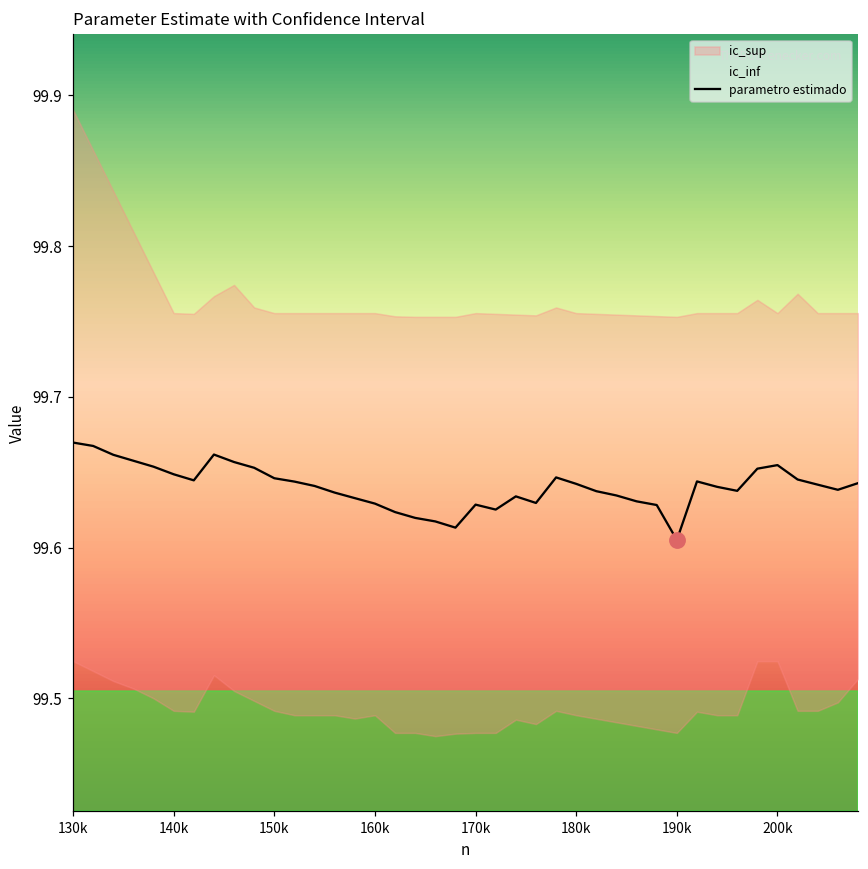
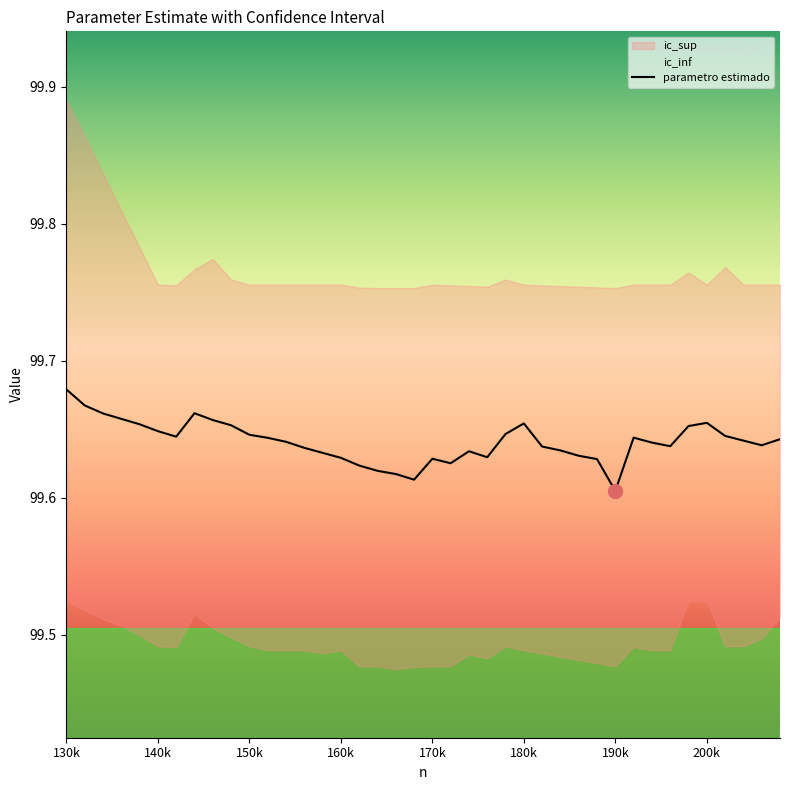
parametro estimado, 130k: 99.670 -> 99.679
parametro estimado, 180k: 99.642 -> 99.654
